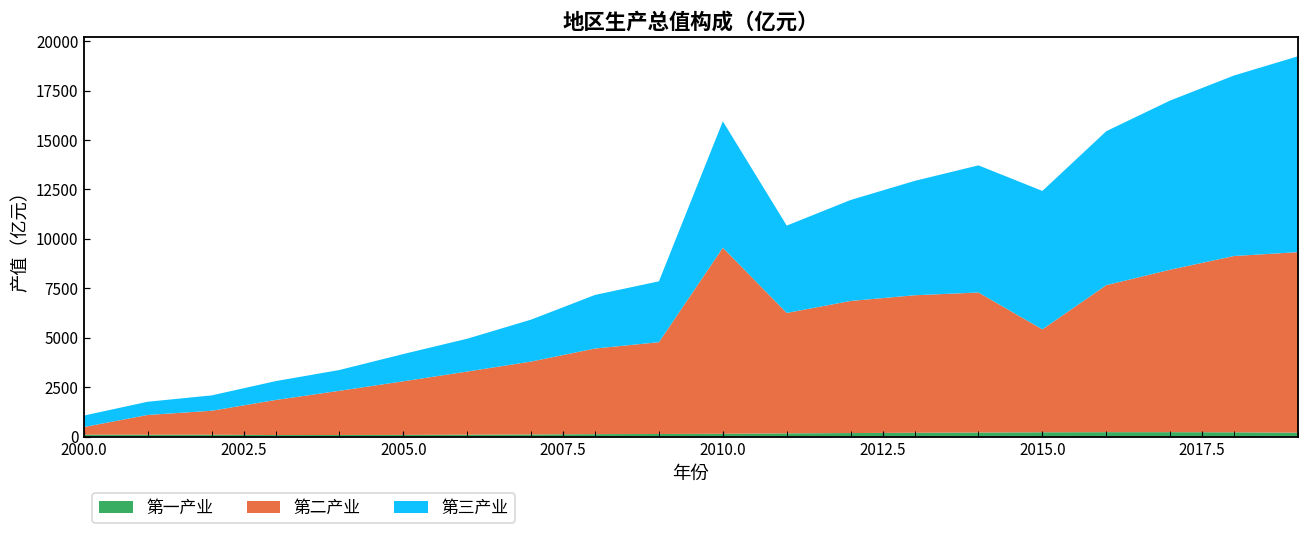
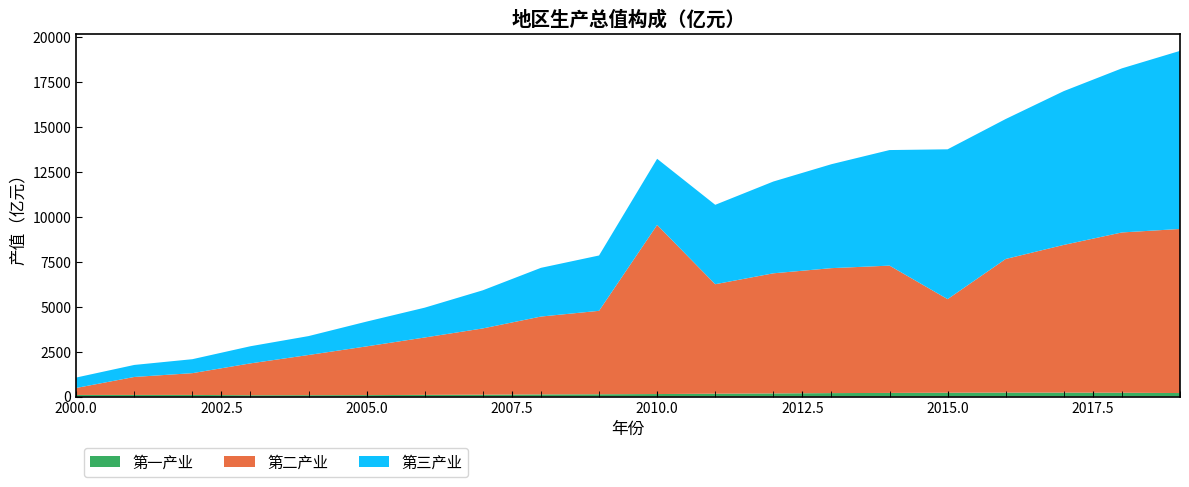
第三产业, 2010.0: 6400 -> 3700
第三产业, 2015.0: 7000 -> 8300
